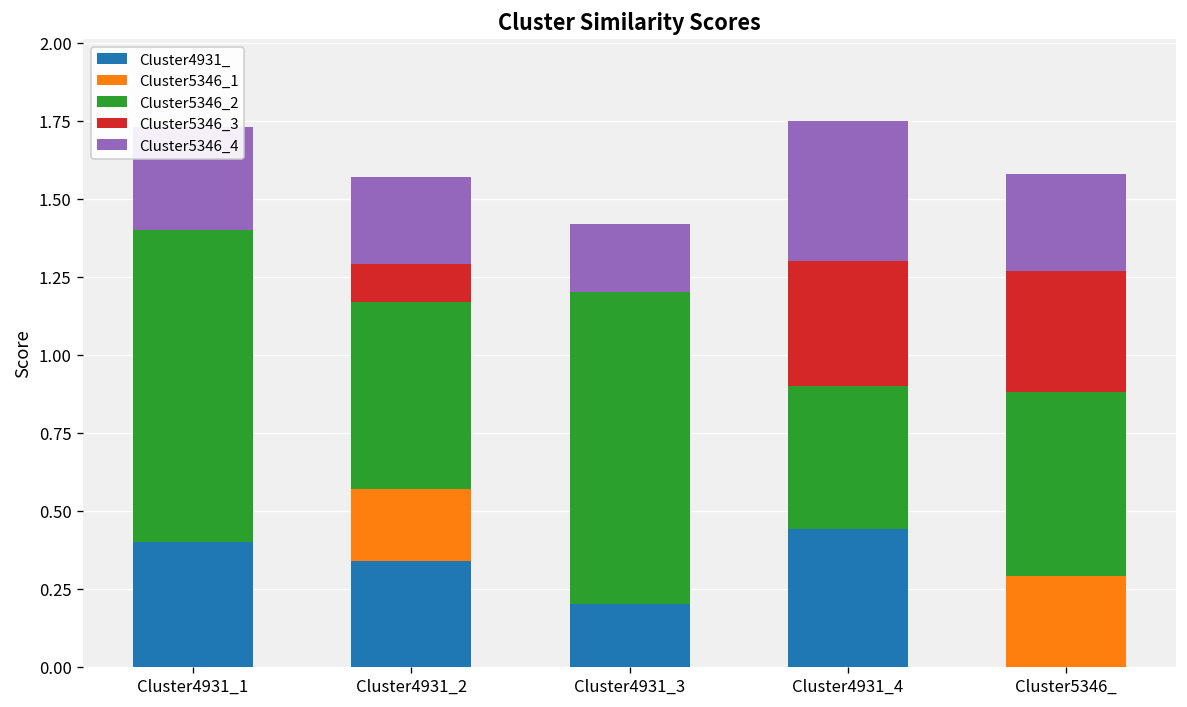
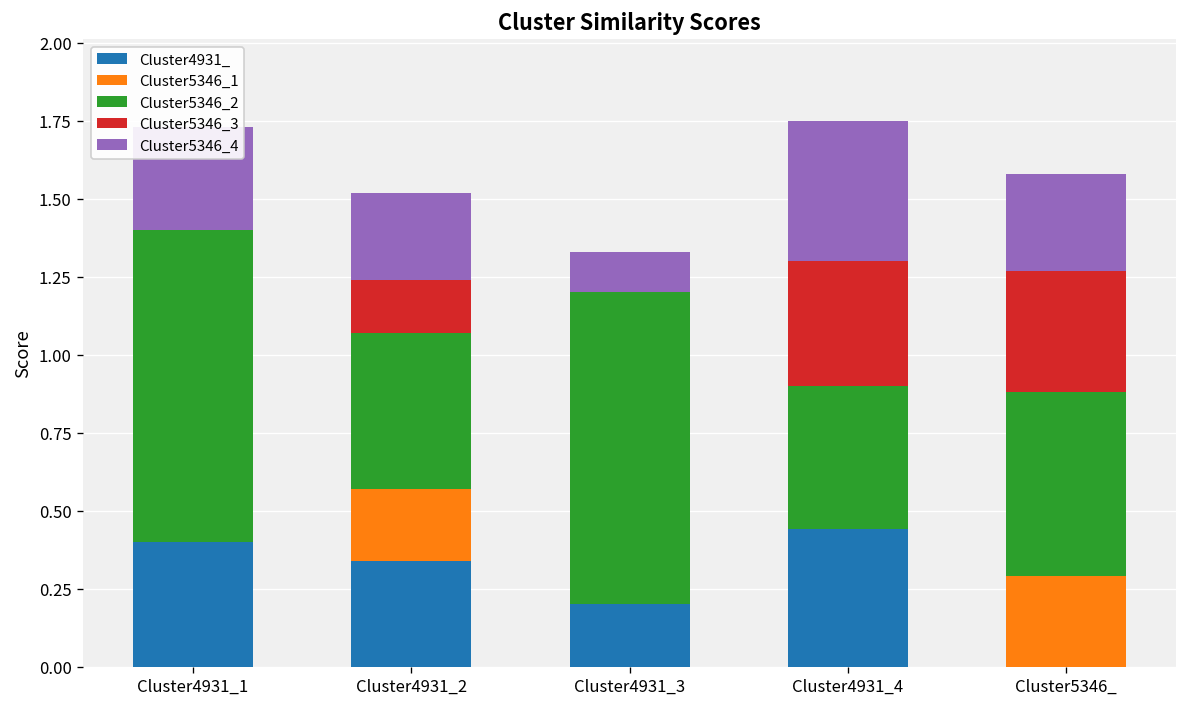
Cluster5346_2, Cluster4931_2: 0.6 -> 0.5
Cluster5346_3, Cluster4931_2: 0.12 -> 0.17
Cluster5346_4, Cluster4931_3: 0.22 -> 0.13
